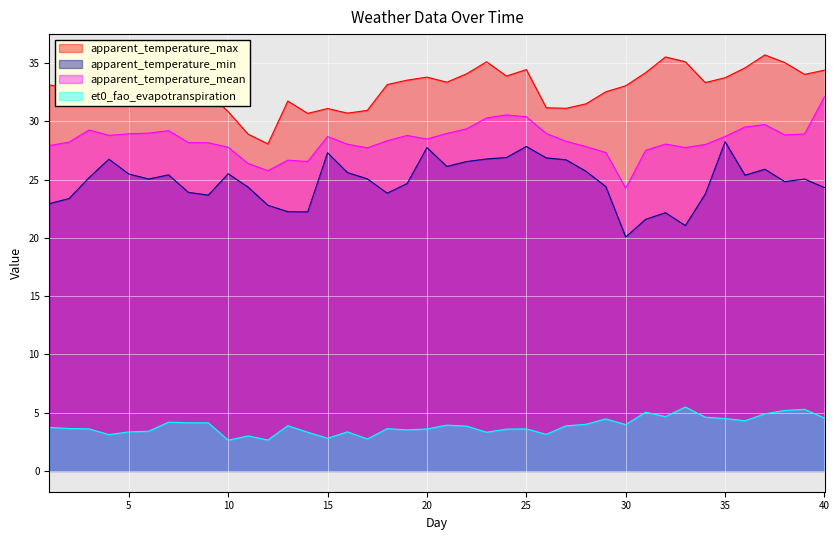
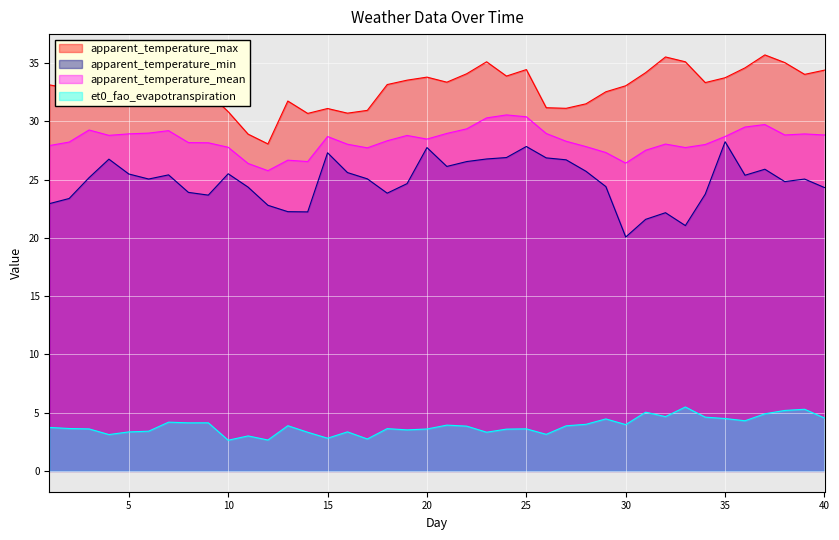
apparent_temperature_mean, 30: 24.3 -> 26.4
apparent_temperature_mean, 40: 32.1 -> 28.8
